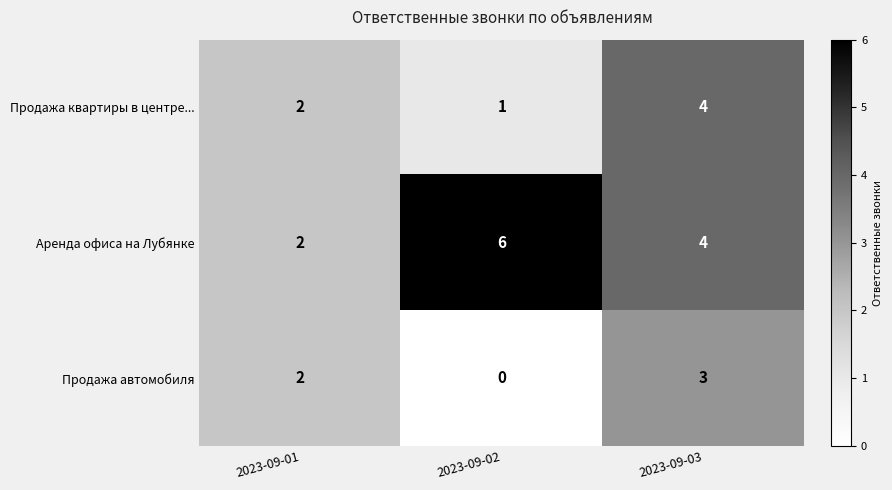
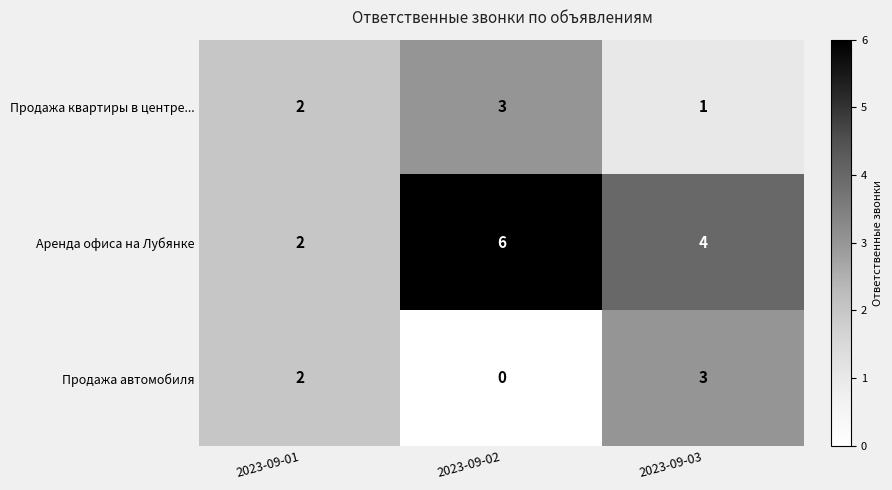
Продажа квартиры в центре..., 2023-09-02: 1 -> 3
Продажа квартиры в центре..., 2023-09-03: 4 -> 1
